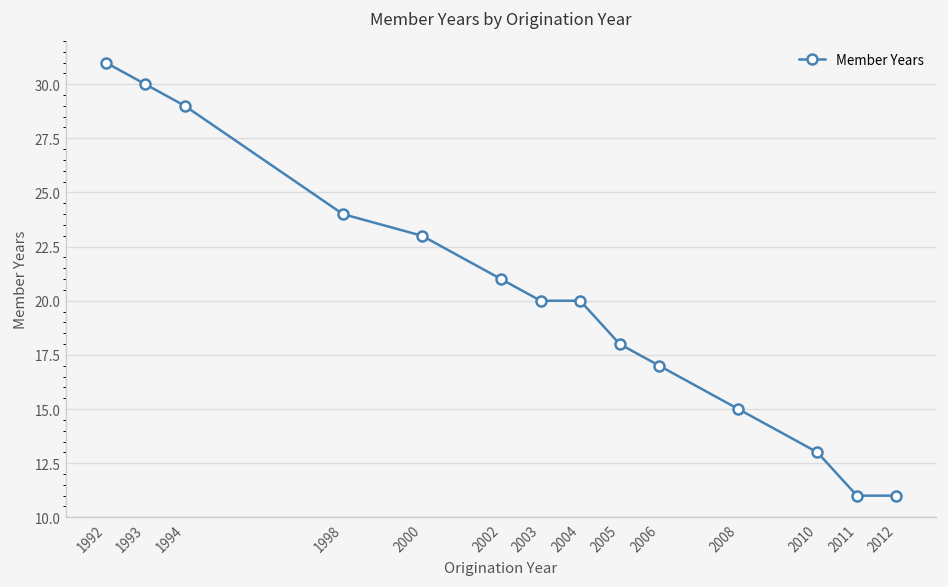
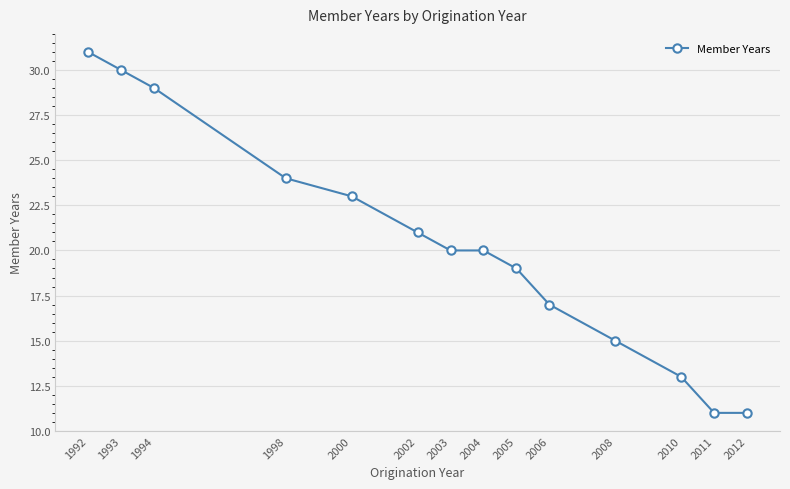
2005: 18 -> 19
